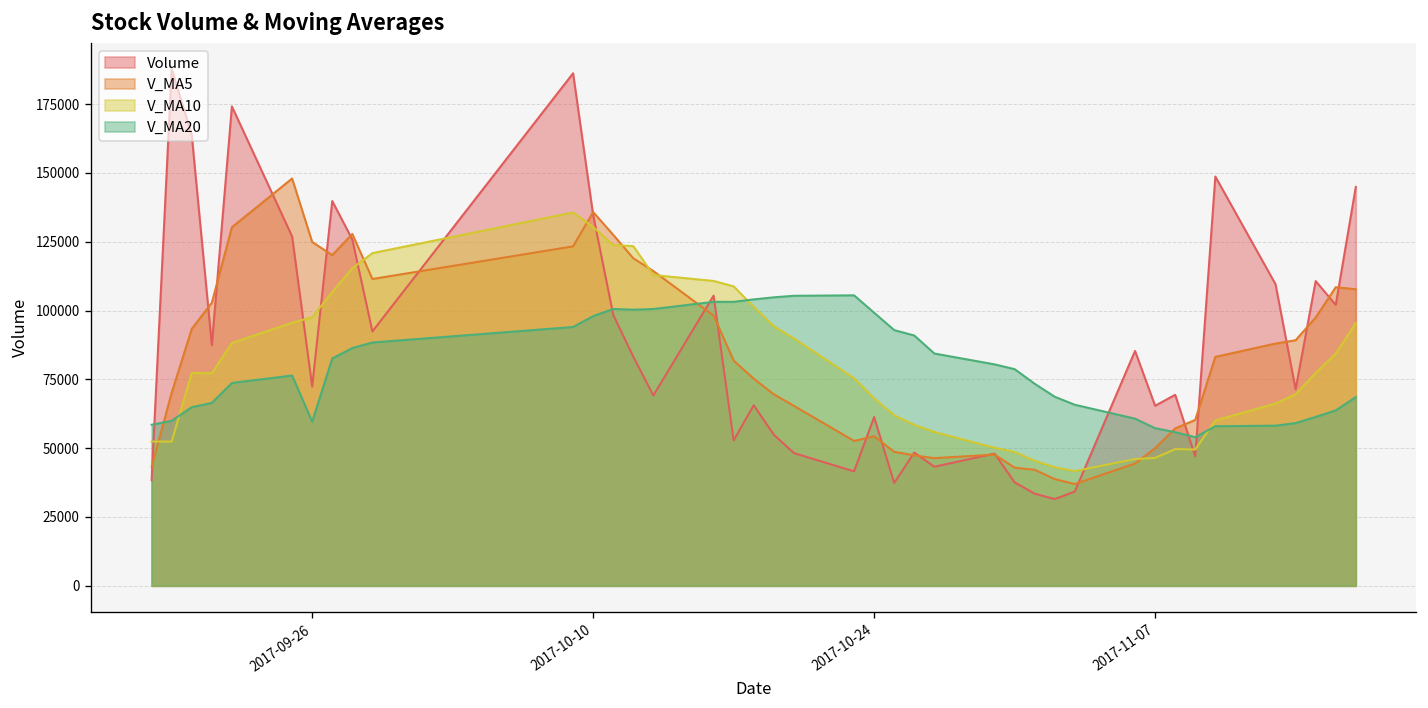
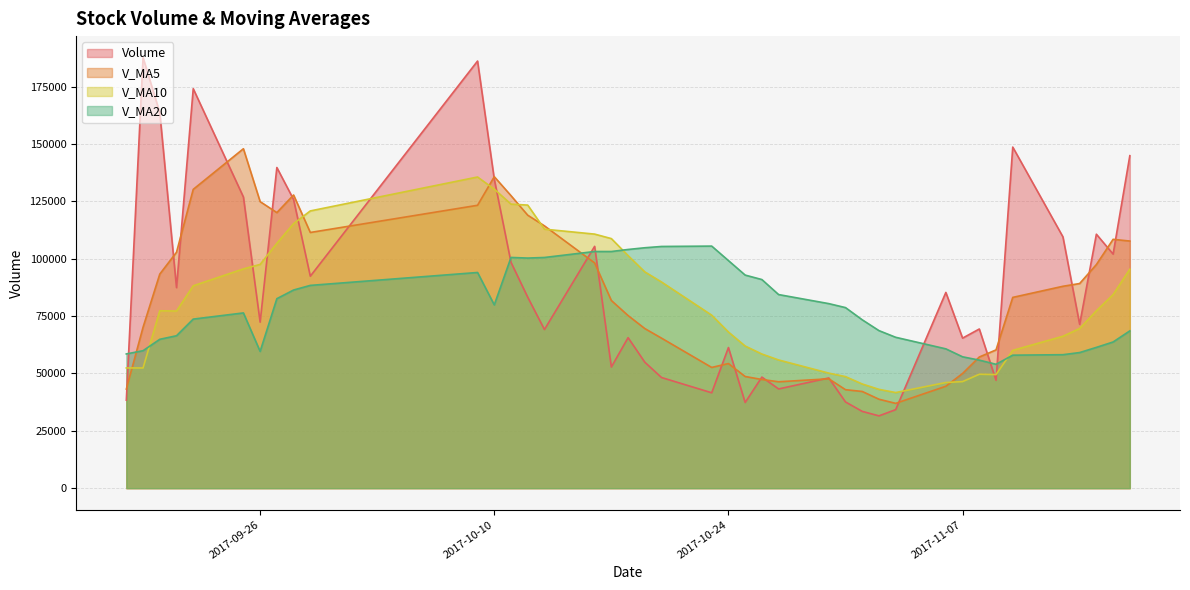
V_MA20, 2017-10-10: 98000 -> 80000
